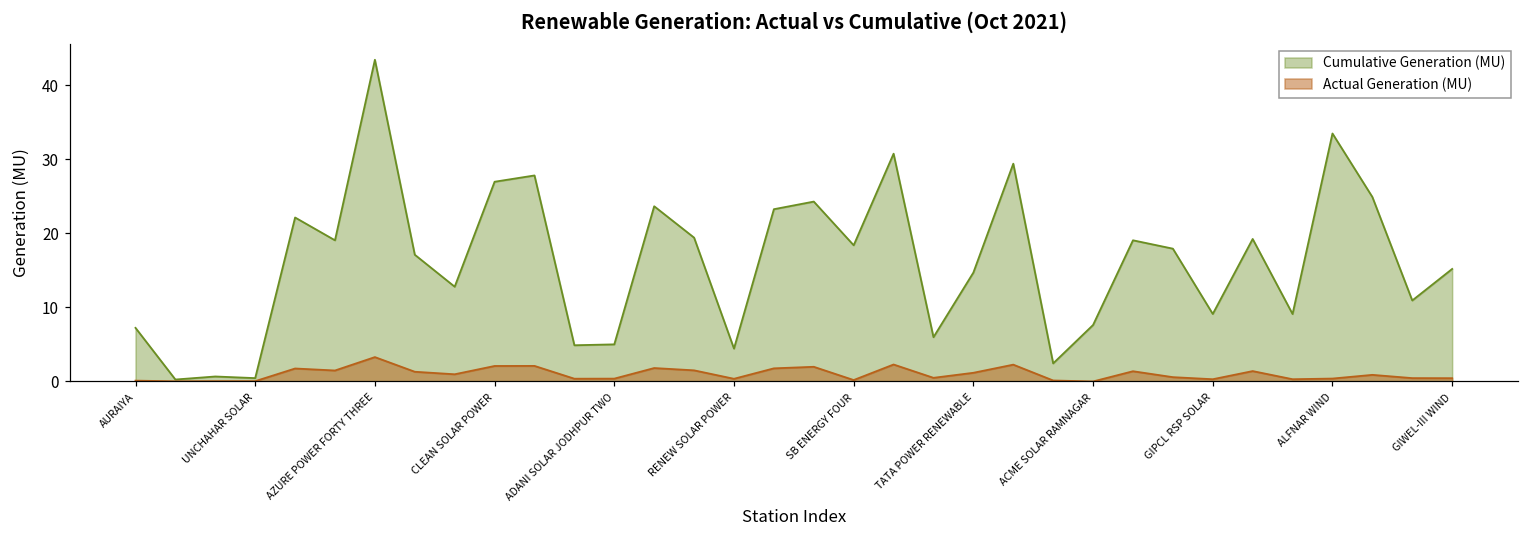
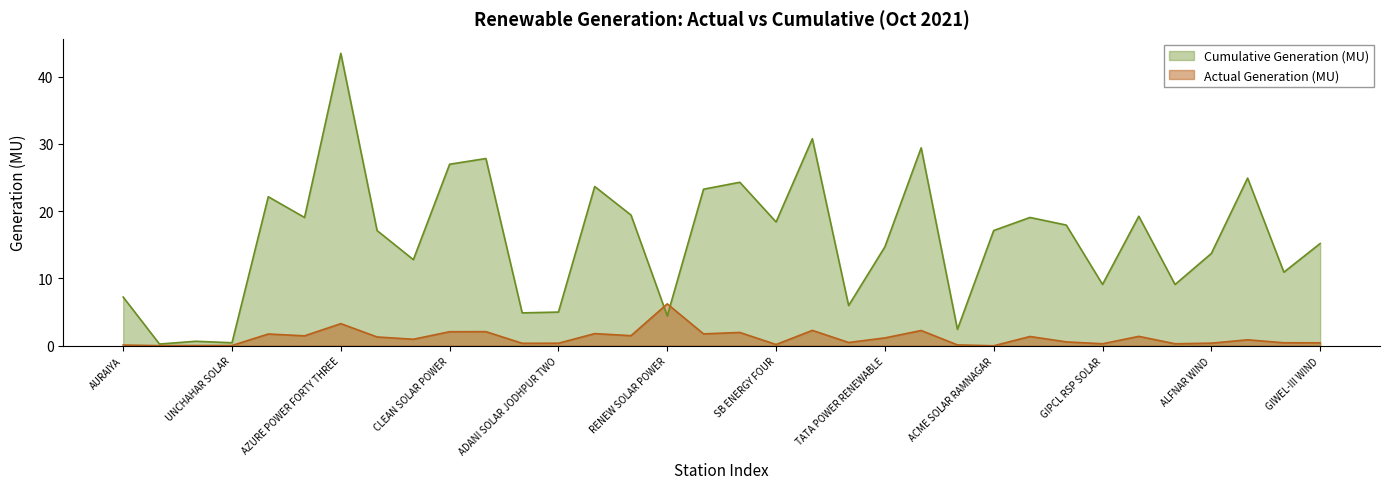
Actual Generation (MU), RENEW SOLAR POWER: 0 -> 6
Cumulative Generation (MU), ACME SOLAR RAMNAGAR: 8 -> 17
Cumulative Generation (MU), ALFNAR WIND: 34 -> 14
